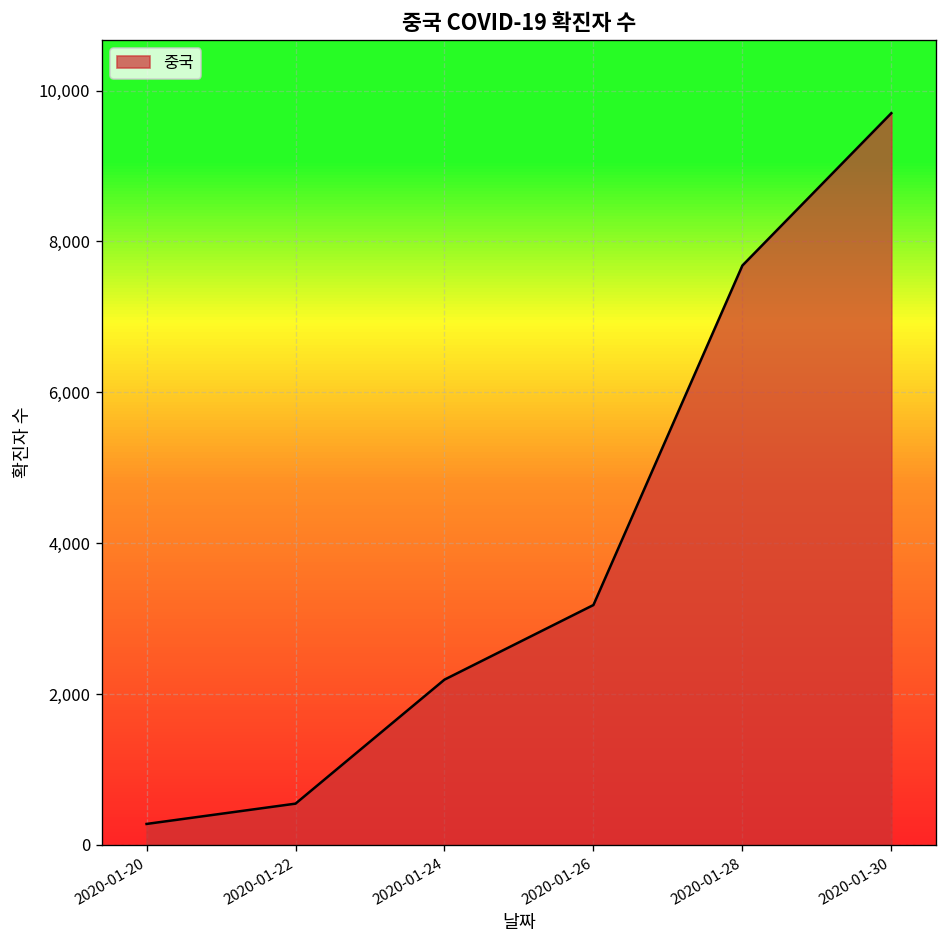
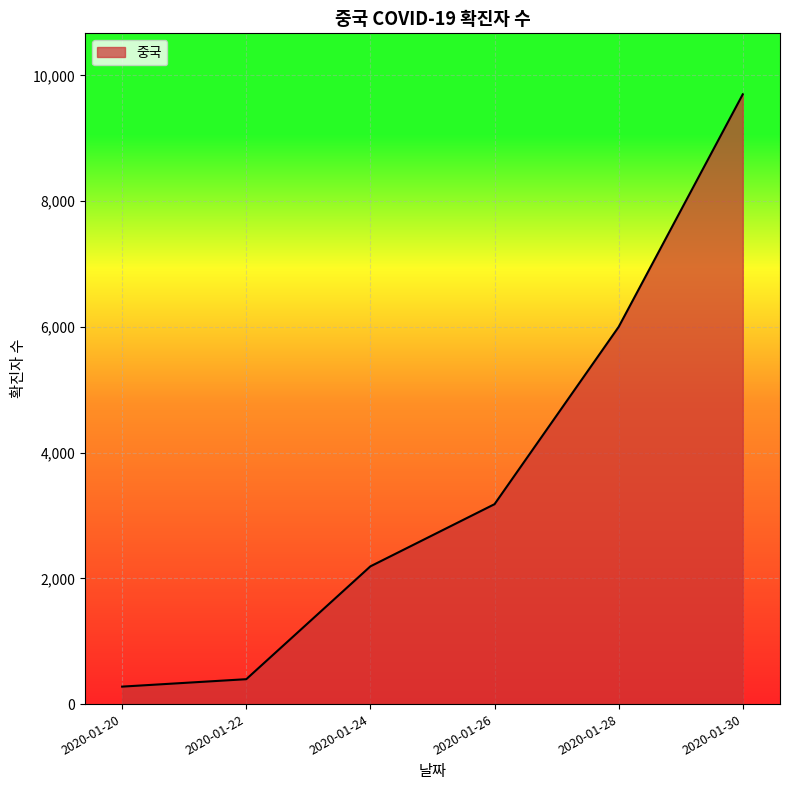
2020-01-22: 500 -> 400
2020-01-28: 7,700 -> 6,000
